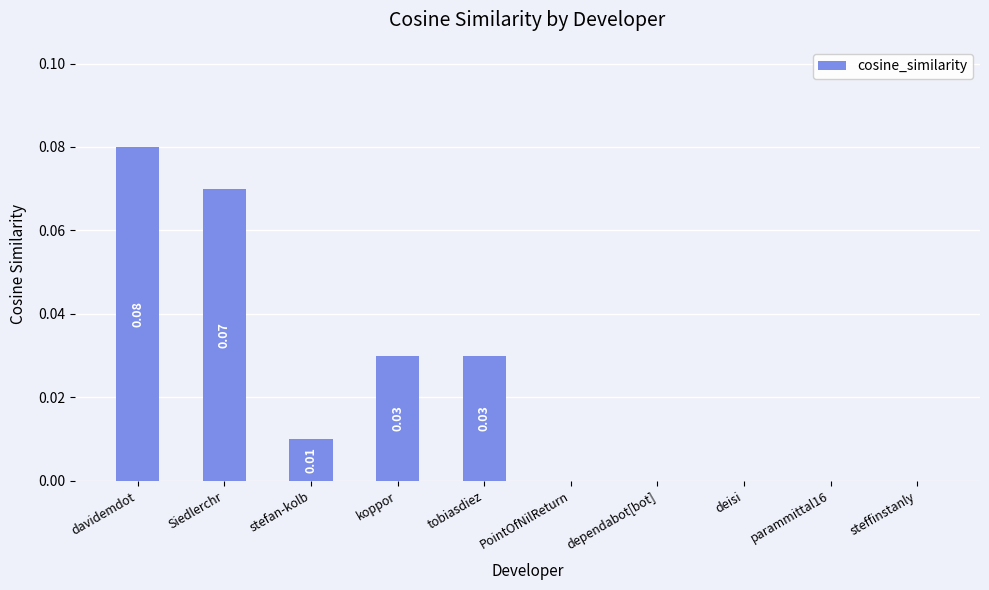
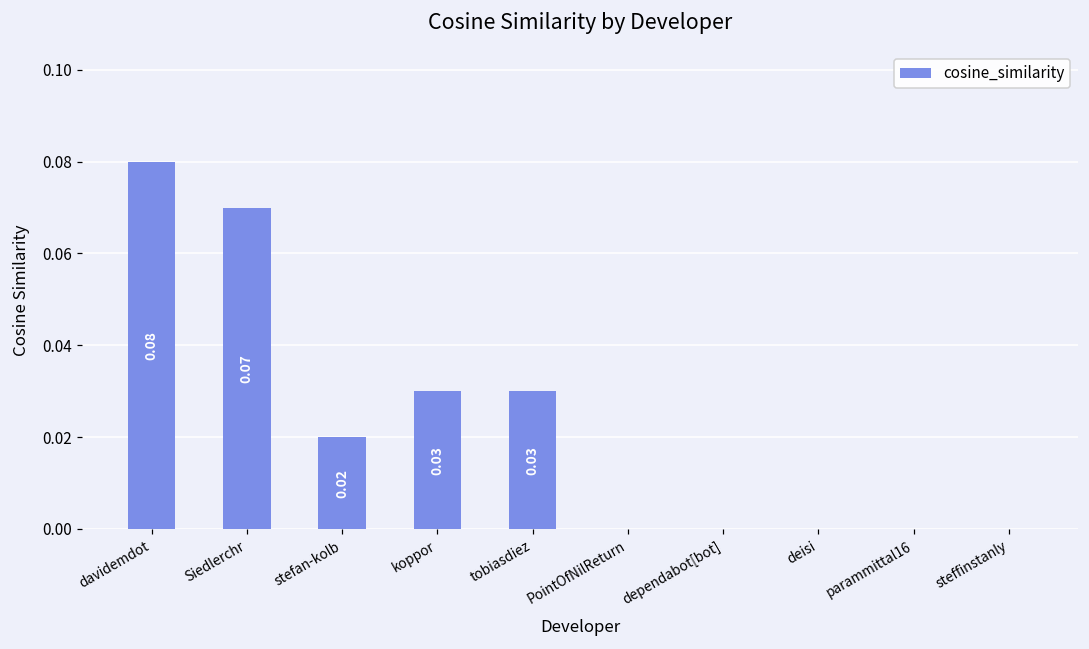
stefan-kolb: 0.01 -> 0.02
